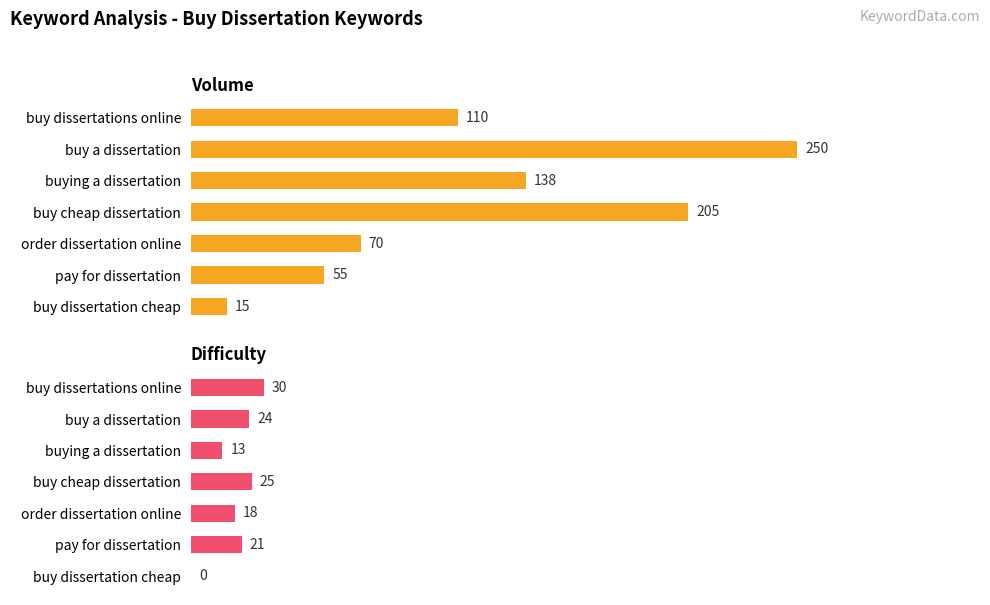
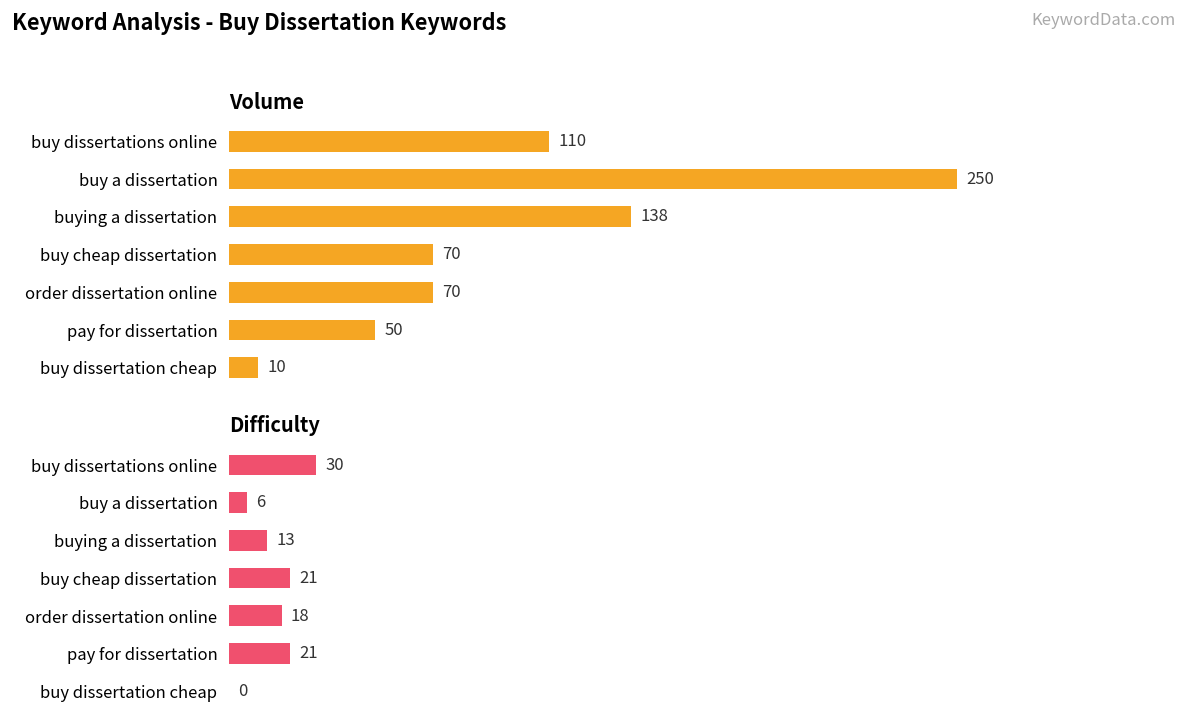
Volume, buy cheap dissertation: 205 -> 70
Volume, pay for dissertation: 55 -> 50
Volume, buy dissertation cheap: 15 -> 10
Difficulty, buy a dissertation: 24 -> 6
Difficulty, buy cheap dissertation: 25 -> 21
